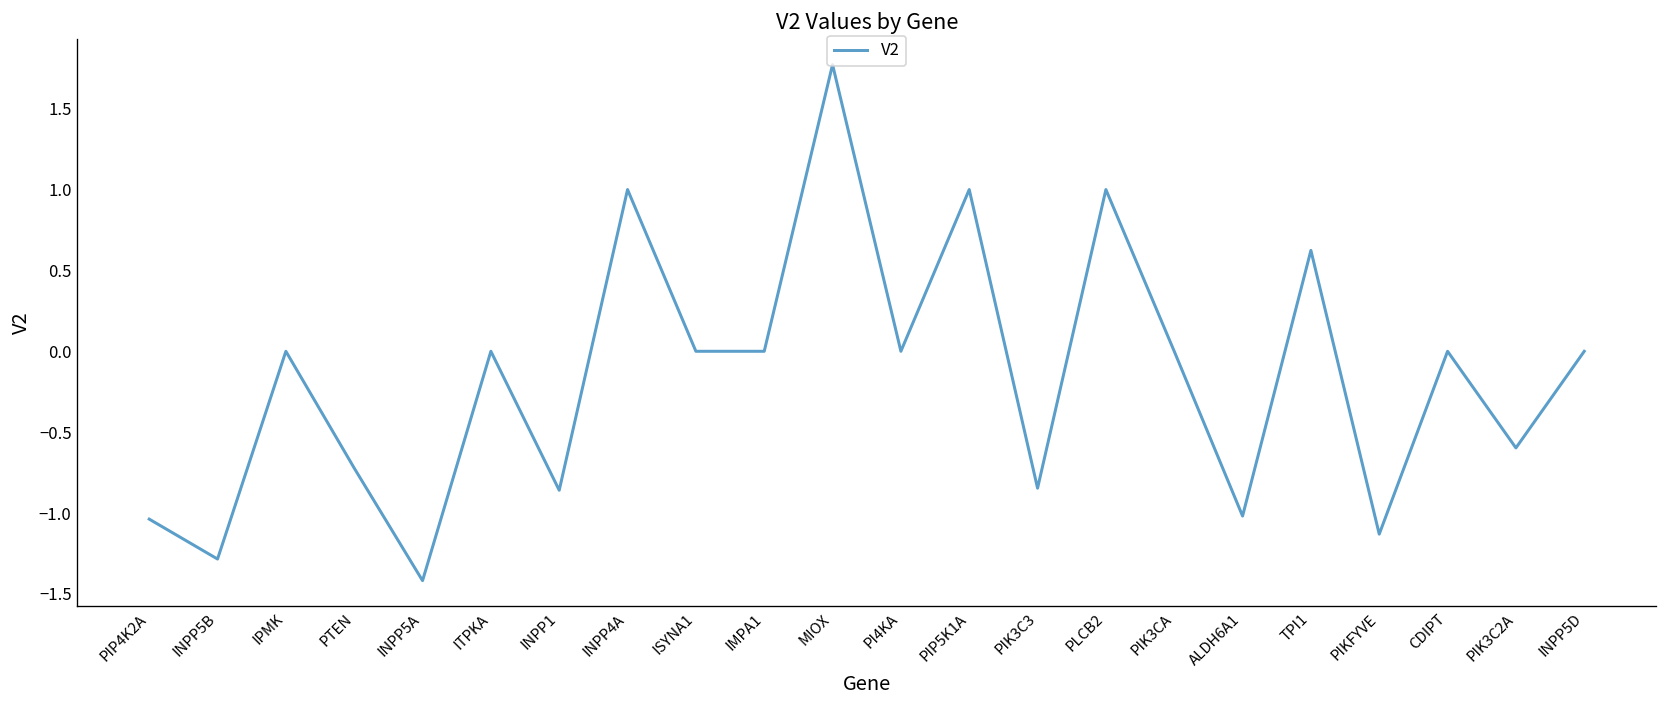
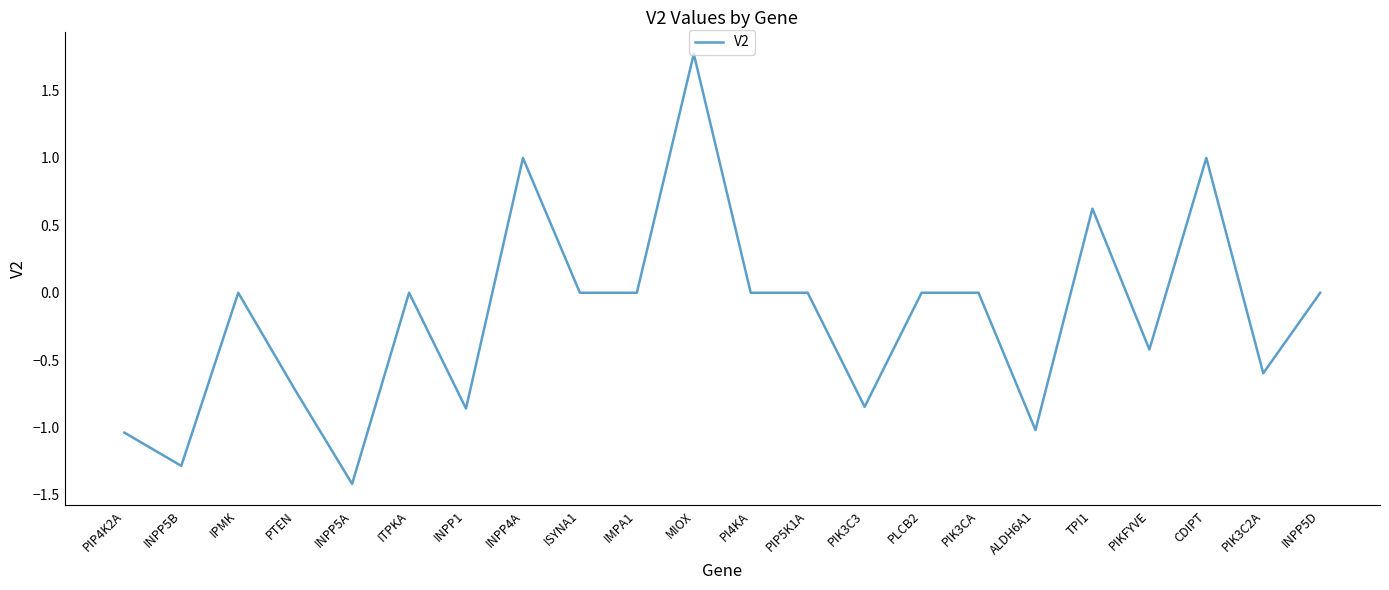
PIP5K1A: 1 -> 0
PLCB2: 1 -> 0
PIKFYVE: -1.13 -> -0.42
CDIPT: 0 -> 1
